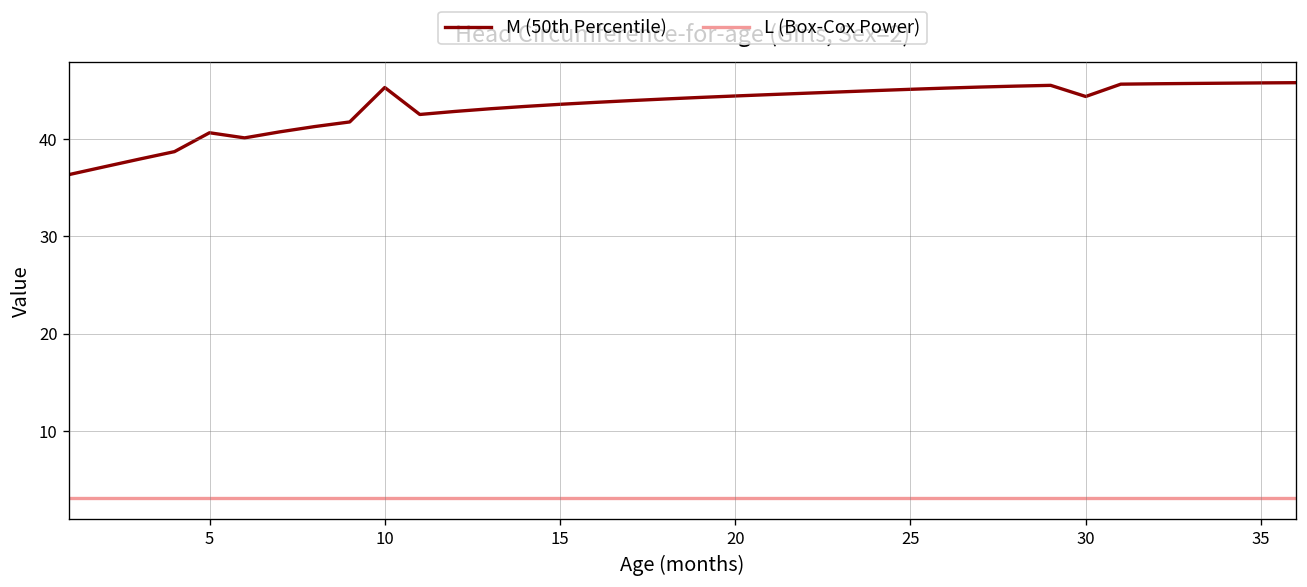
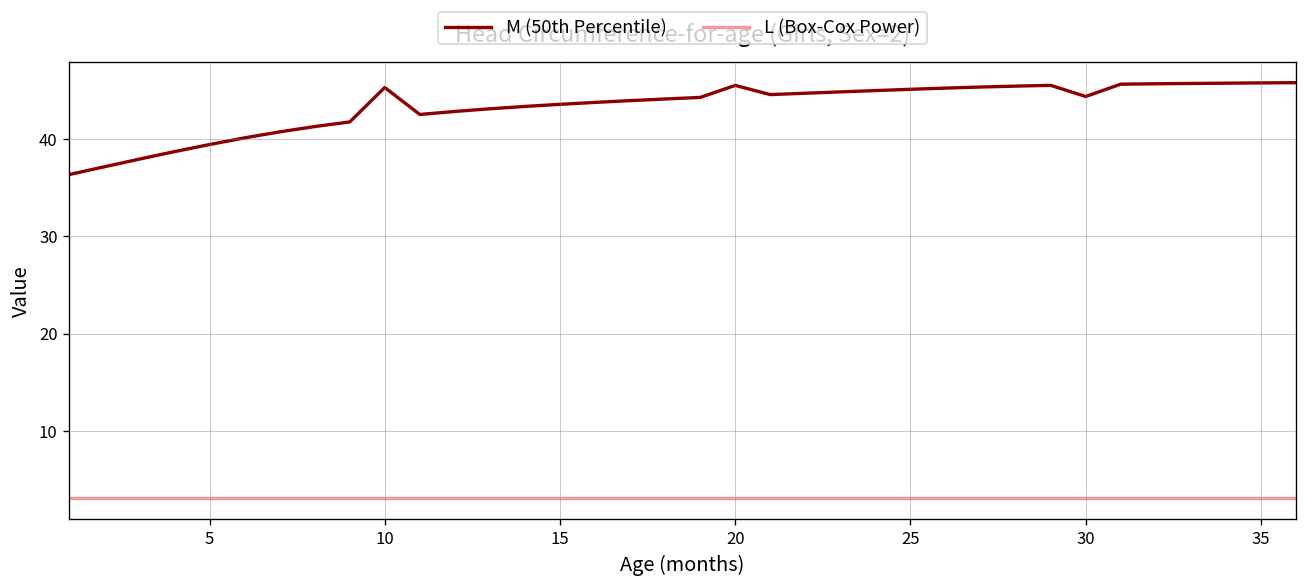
M (50th Percentile), 5: 41 -> 39
M (50th Percentile), 20: 44 -> 46
